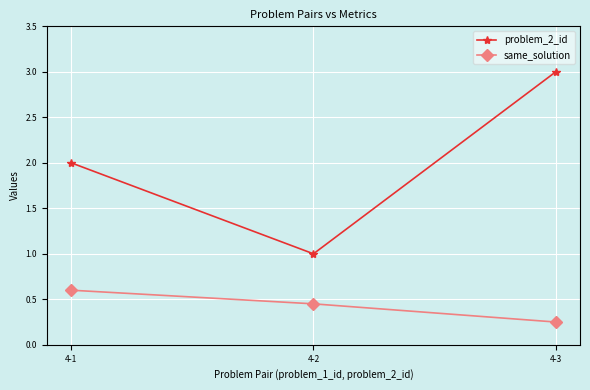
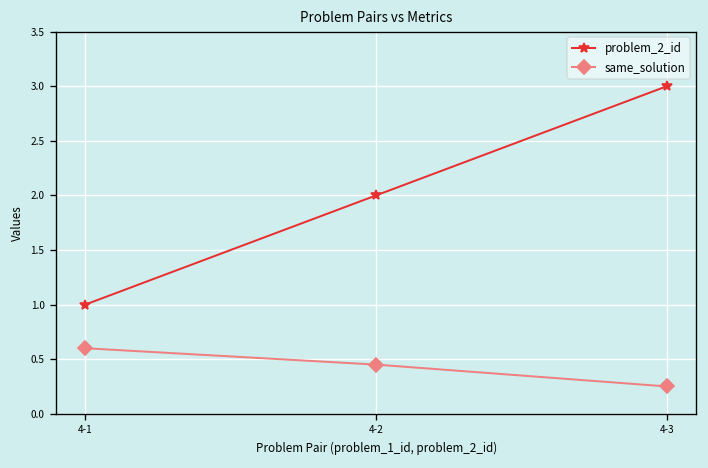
problem_2_id, 4-1: 2 -> 1
problem_2_id, 4-2: 1 -> 2
